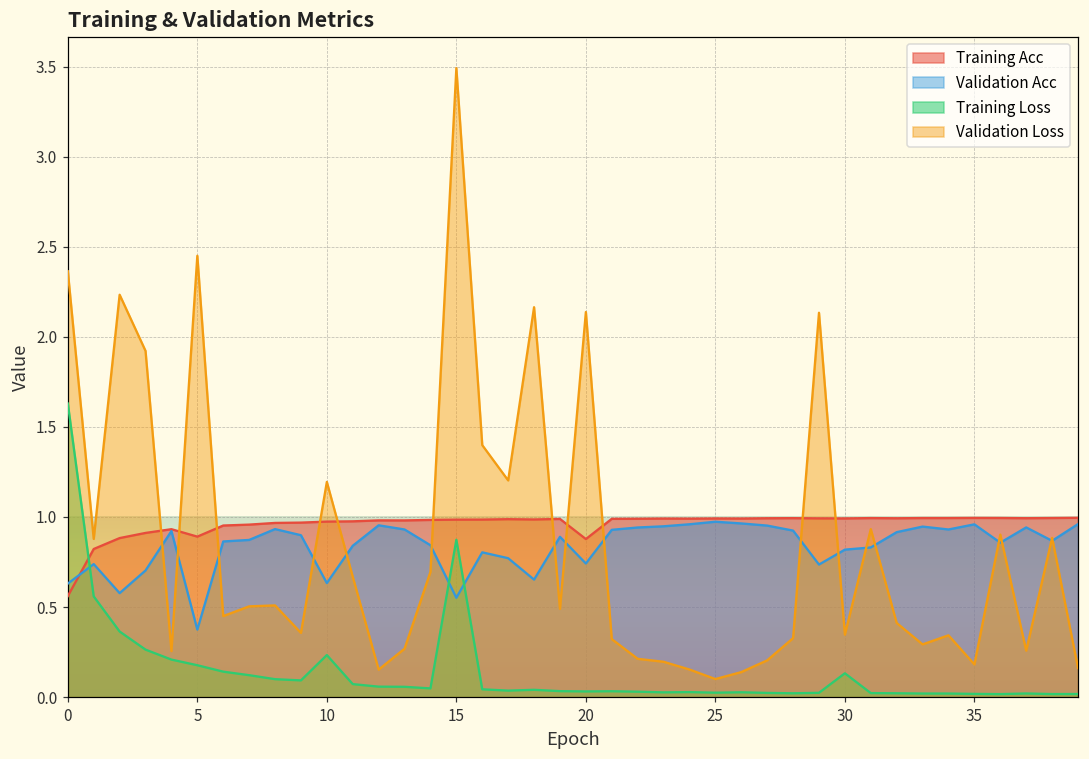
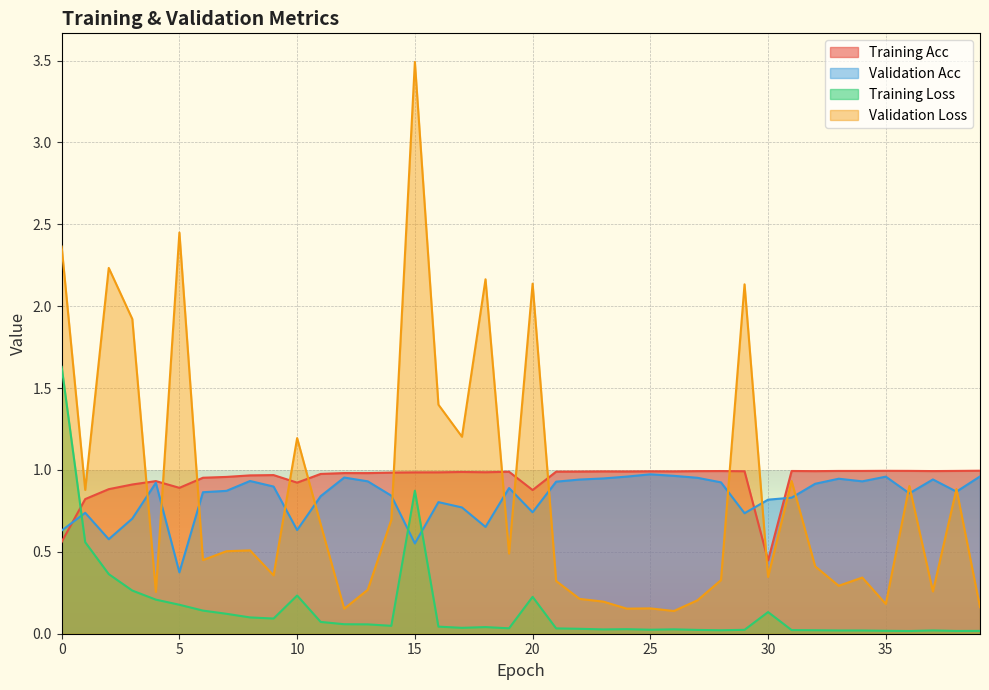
Training Acc, 10: 0.97 -> 0.92
Training Loss, 20: 0.03 -> 0.23
Validation Loss, 25: 0.10 -> 0.15
Training Acc, 30: 0.99 -> 0.45
